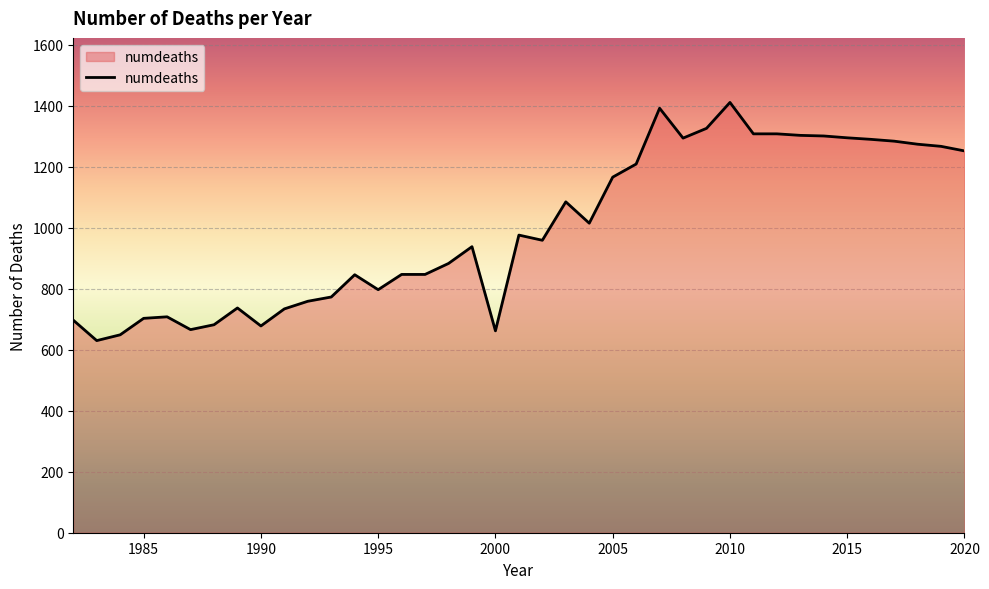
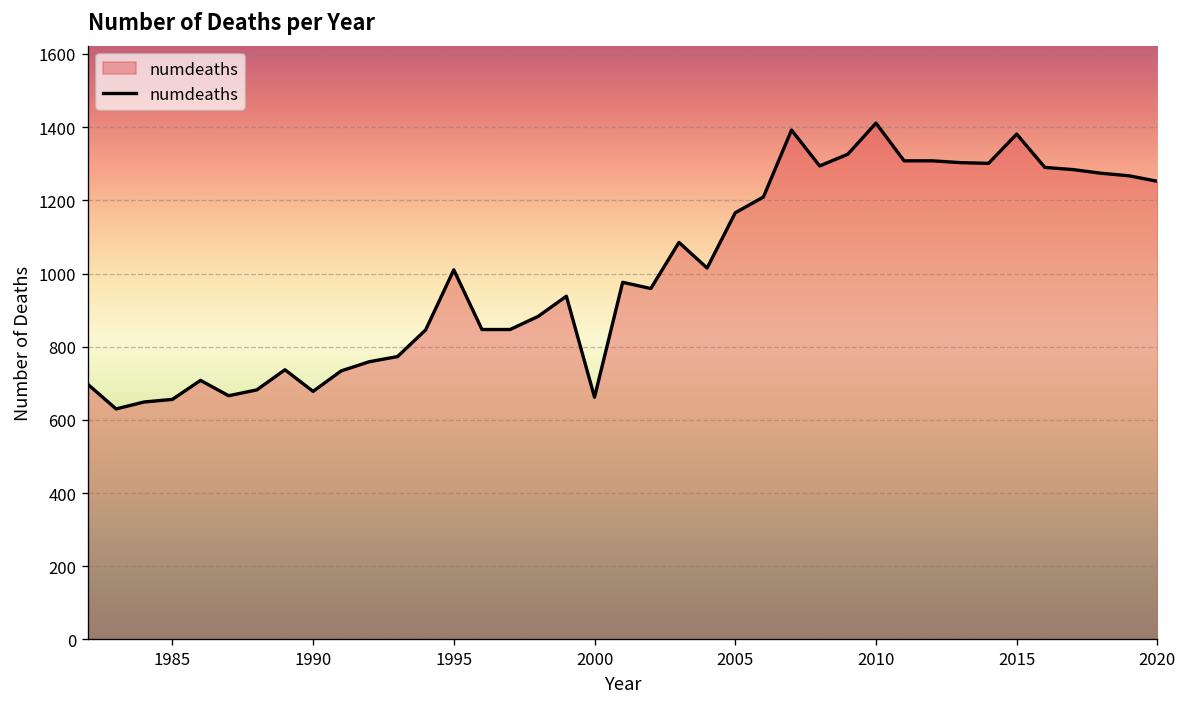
1985: 700 -> 660
1995: 800 -> 1010
2015: 1300 -> 1380
